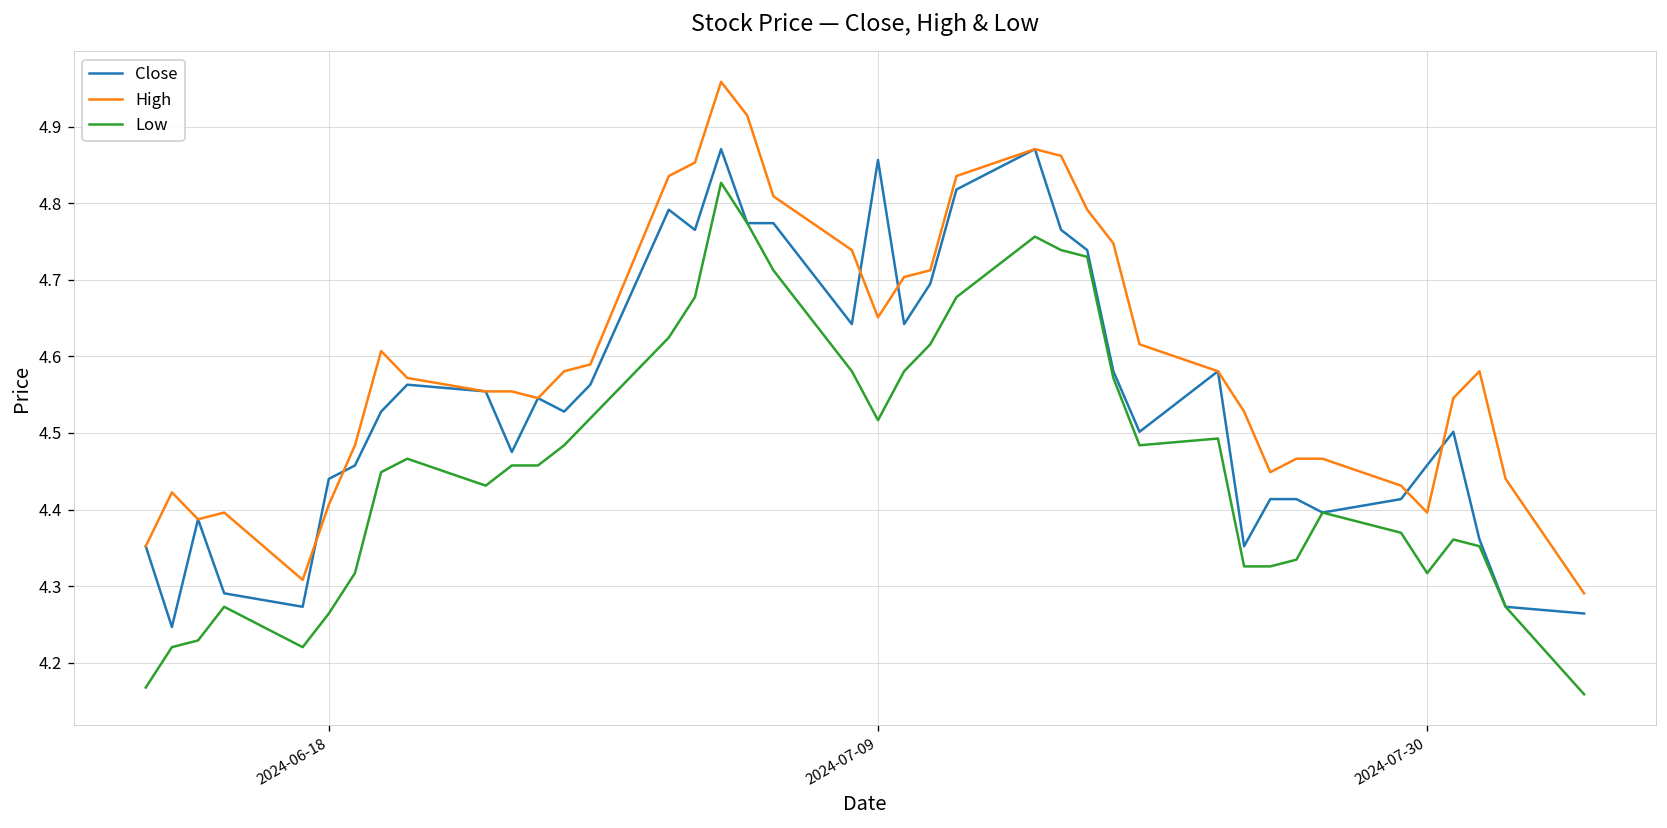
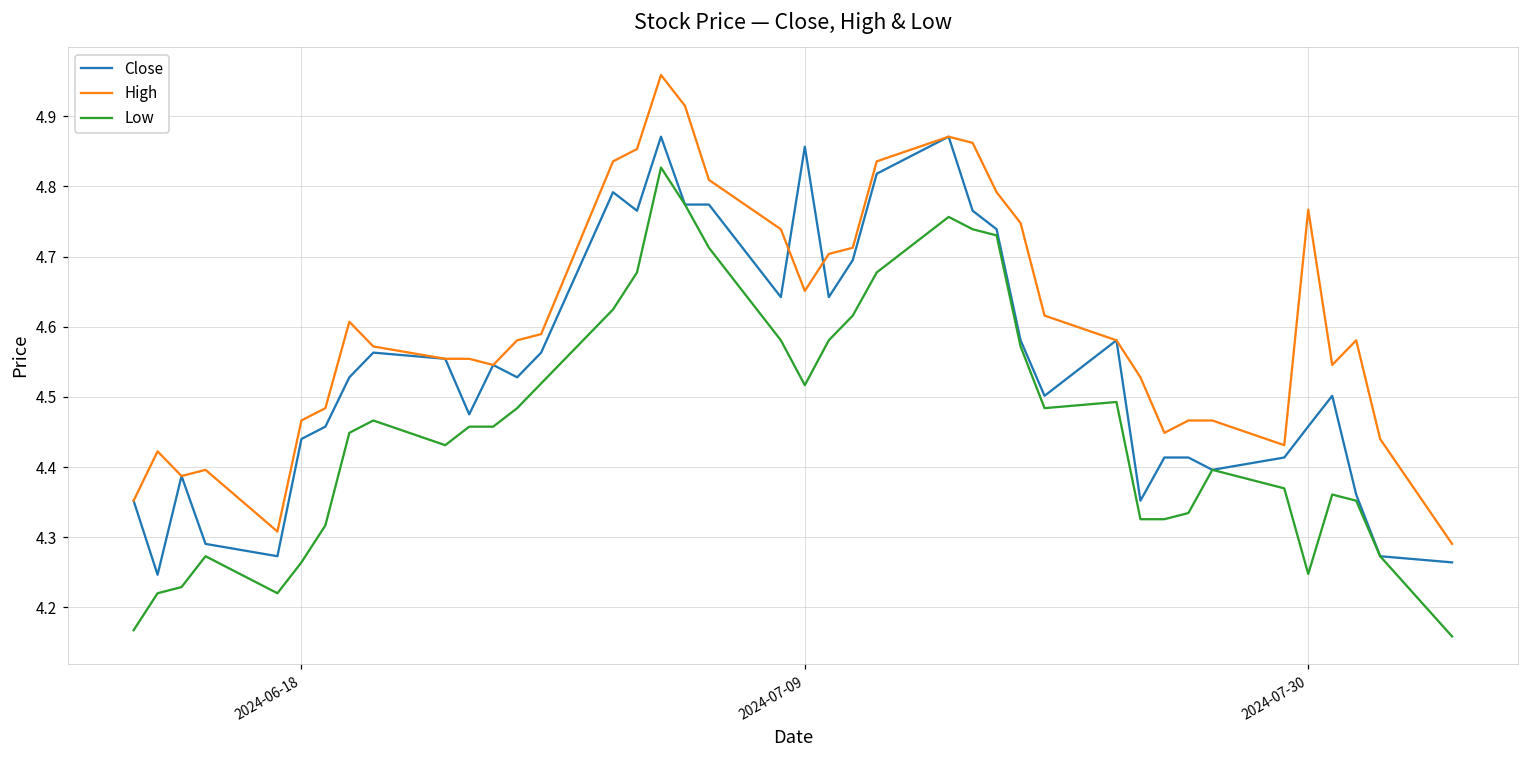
High, 2024-06-18: 4.41 -> 4.47
High, 2024-07-30: 4.40 -> 4.77
Low, 2024-07-30: 4.32 -> 4.25
